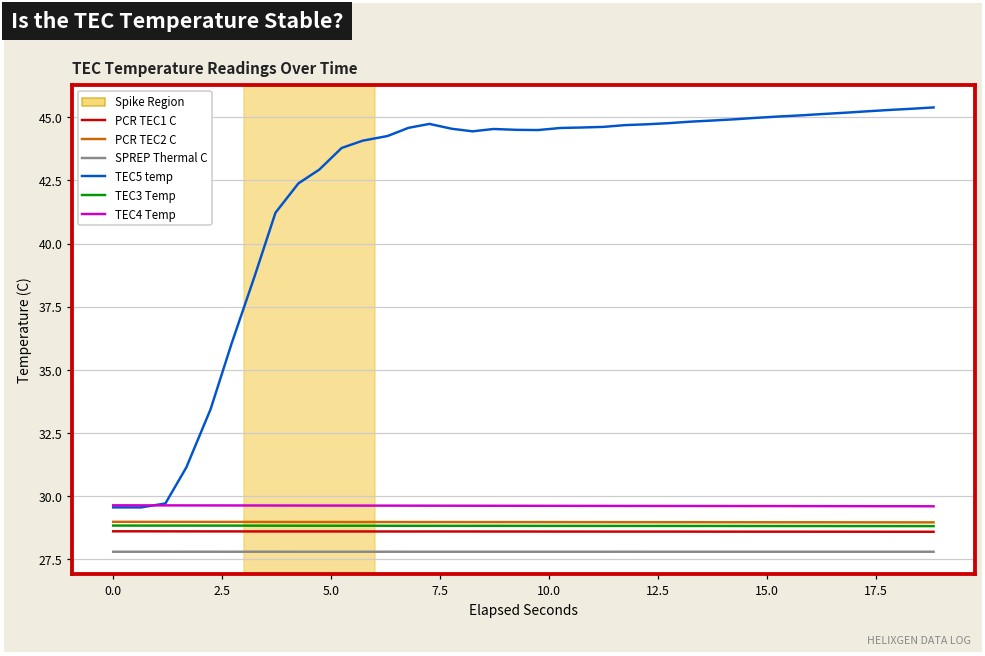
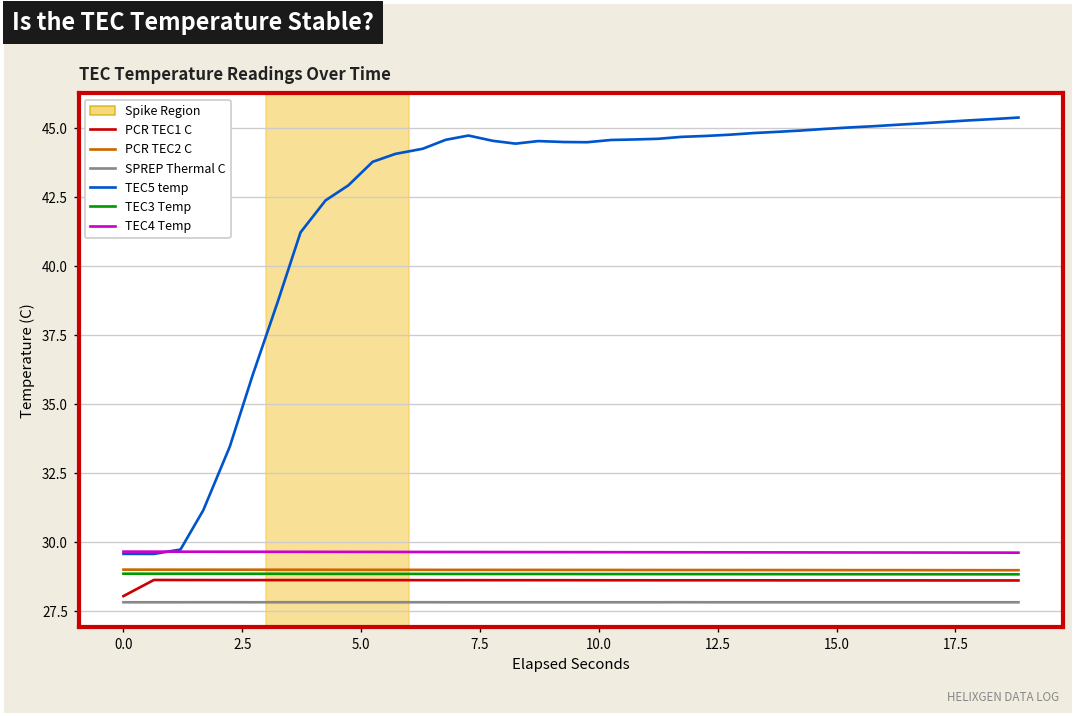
PCR TEC1 C, 0.0: 28.6 -> 28.0
